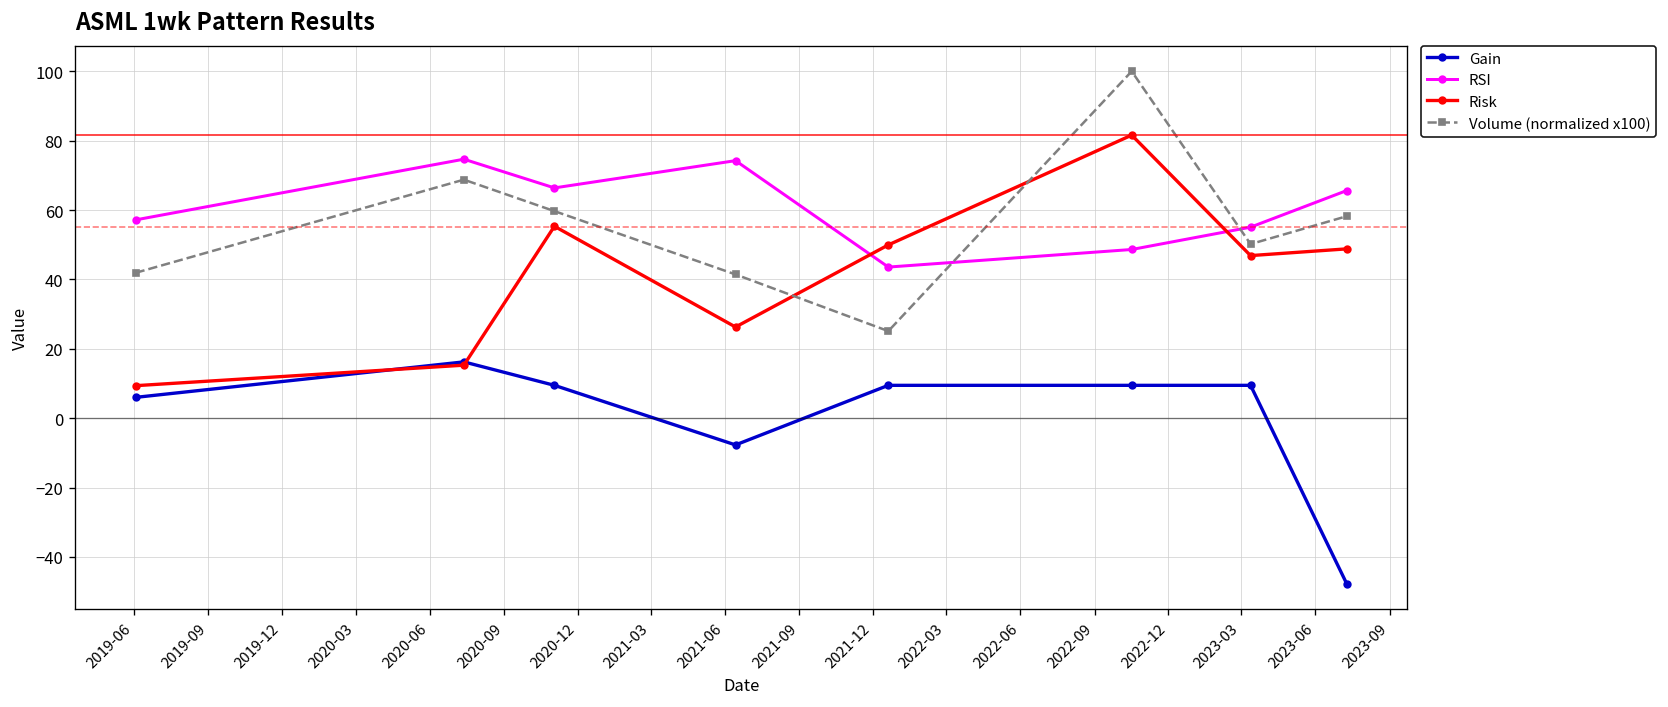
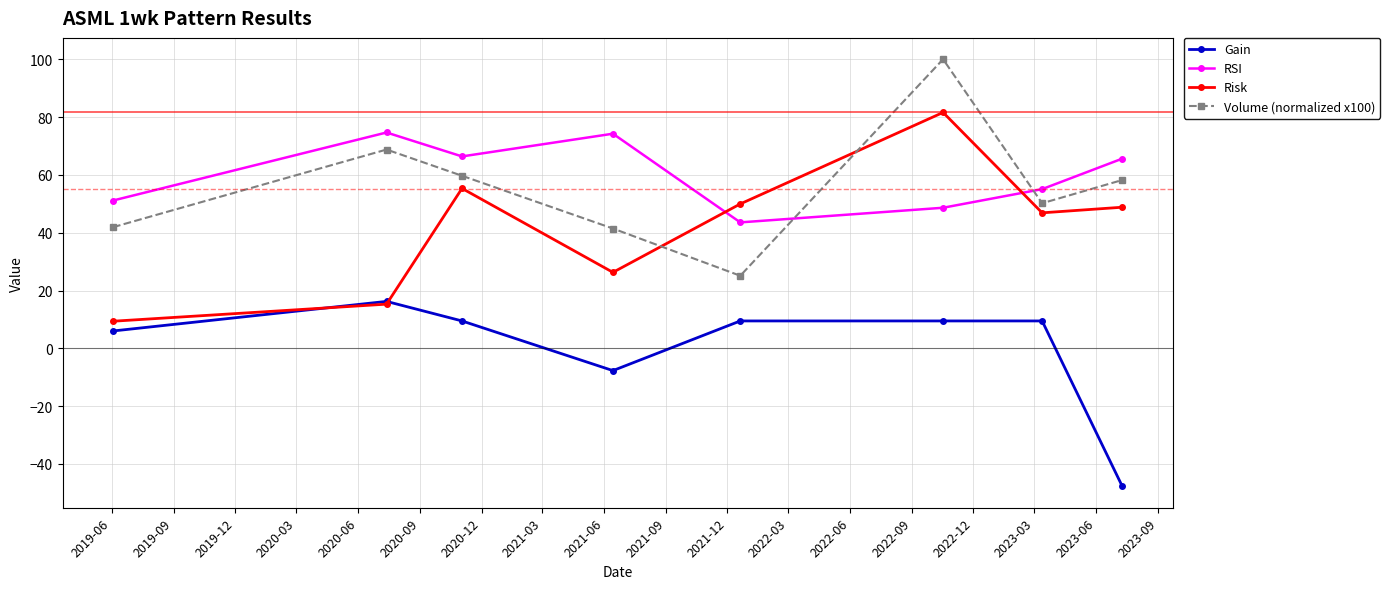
RSI, 2019-06: 57 -> 51
